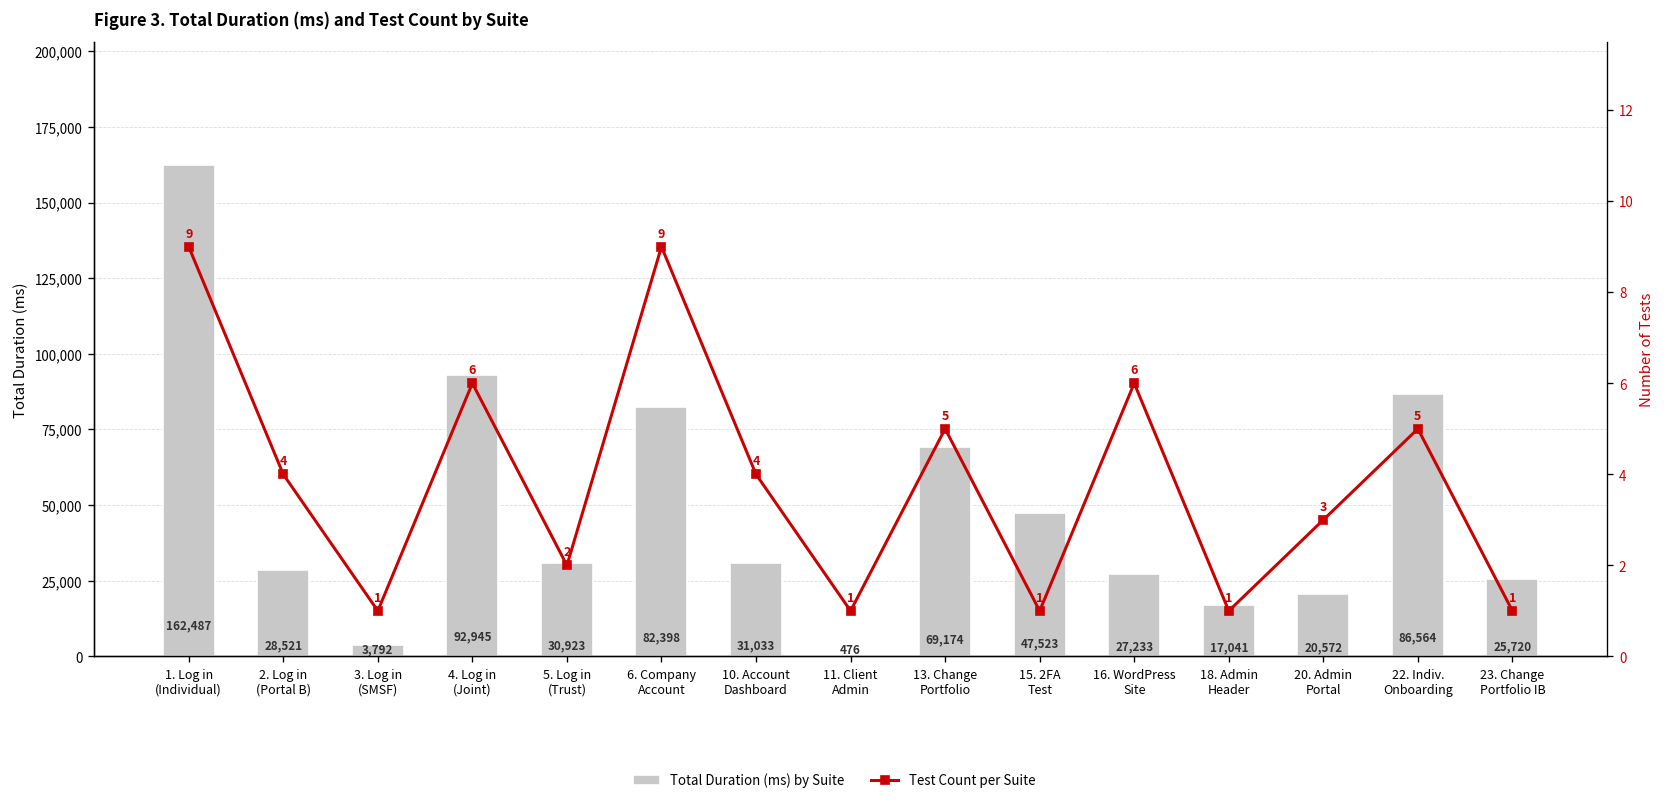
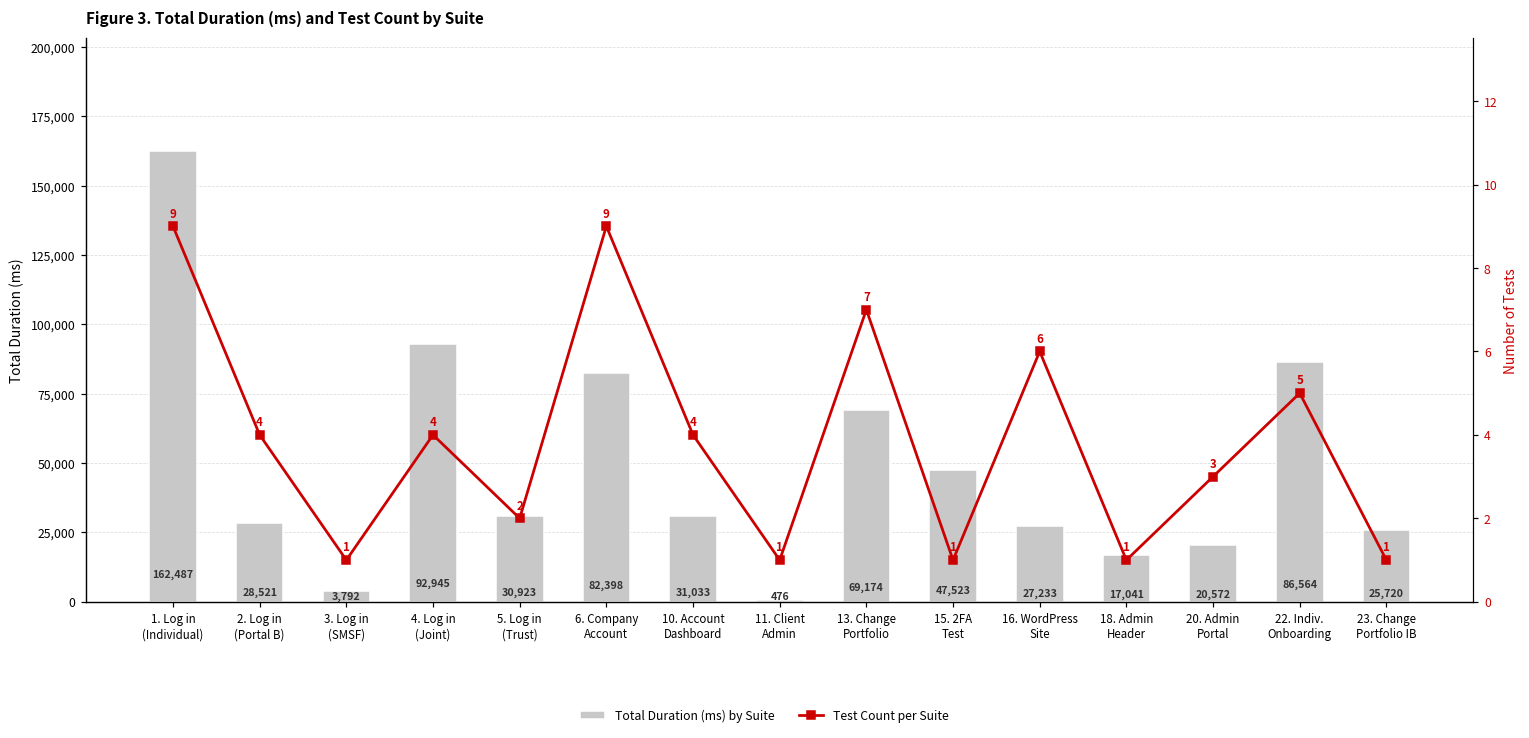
Test Count per Suite, 4. Log in (Joint): 6 -> 4
Test Count per Suite, 13. Change Portfolio: 5 -> 7
